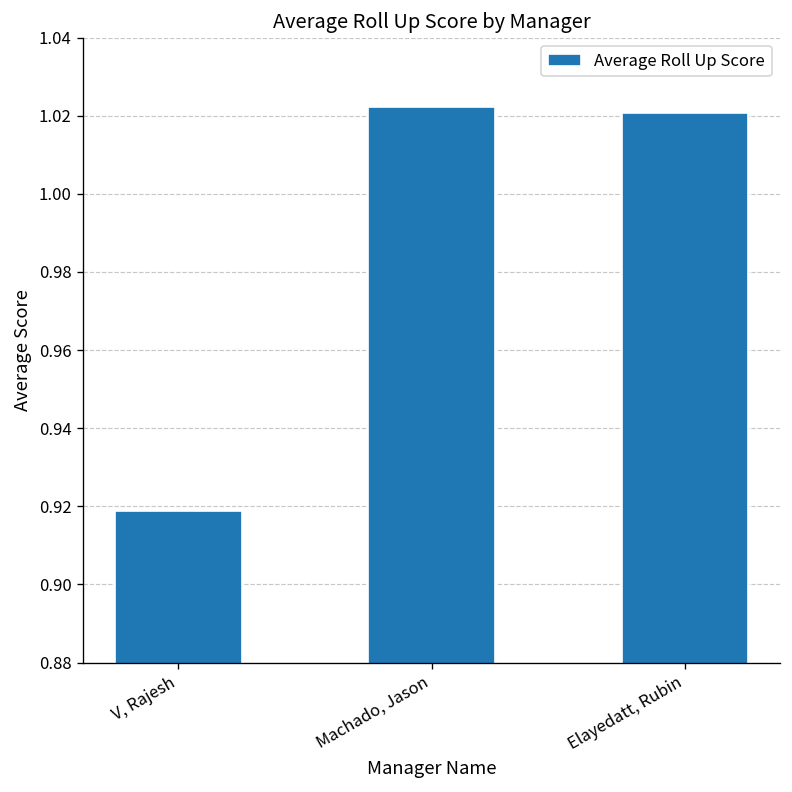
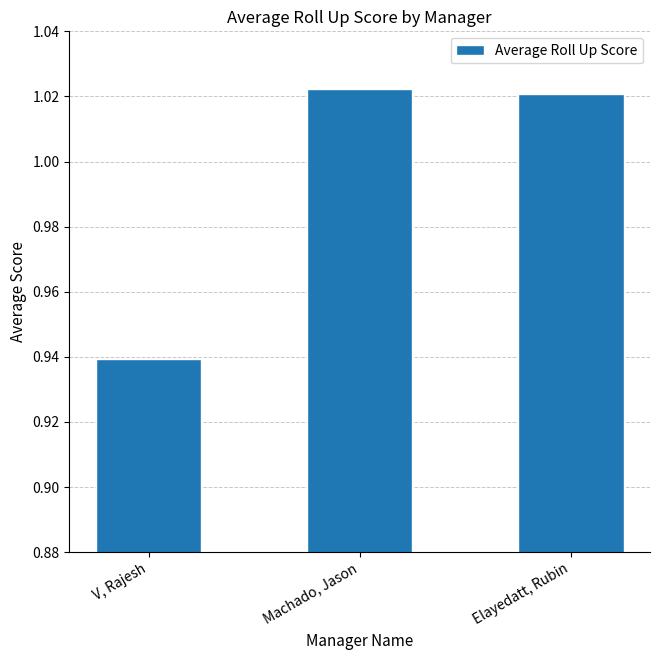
V, Rajesh: 0.919 -> 0.939
